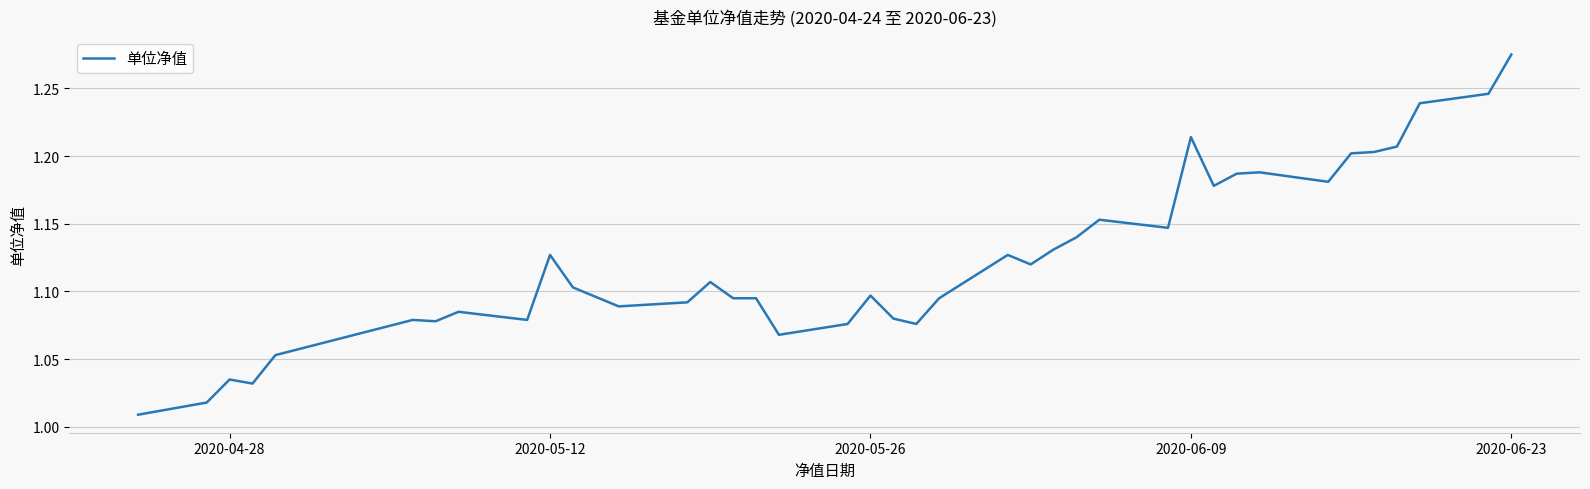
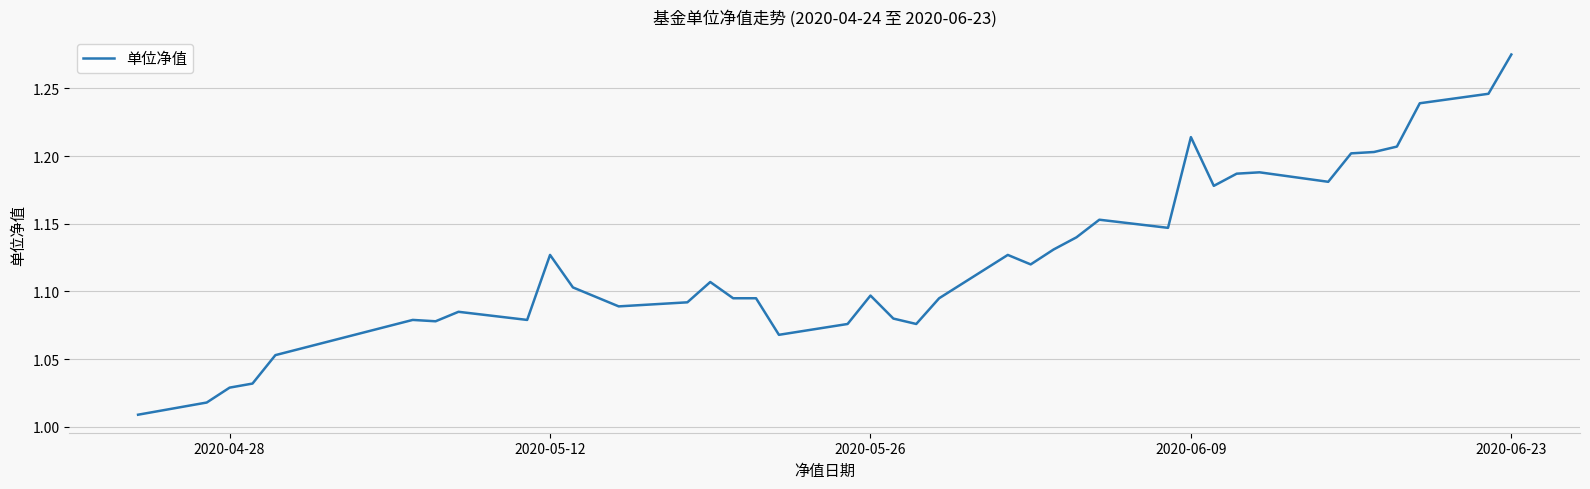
2020-04-28: 1.035 -> 1.029
